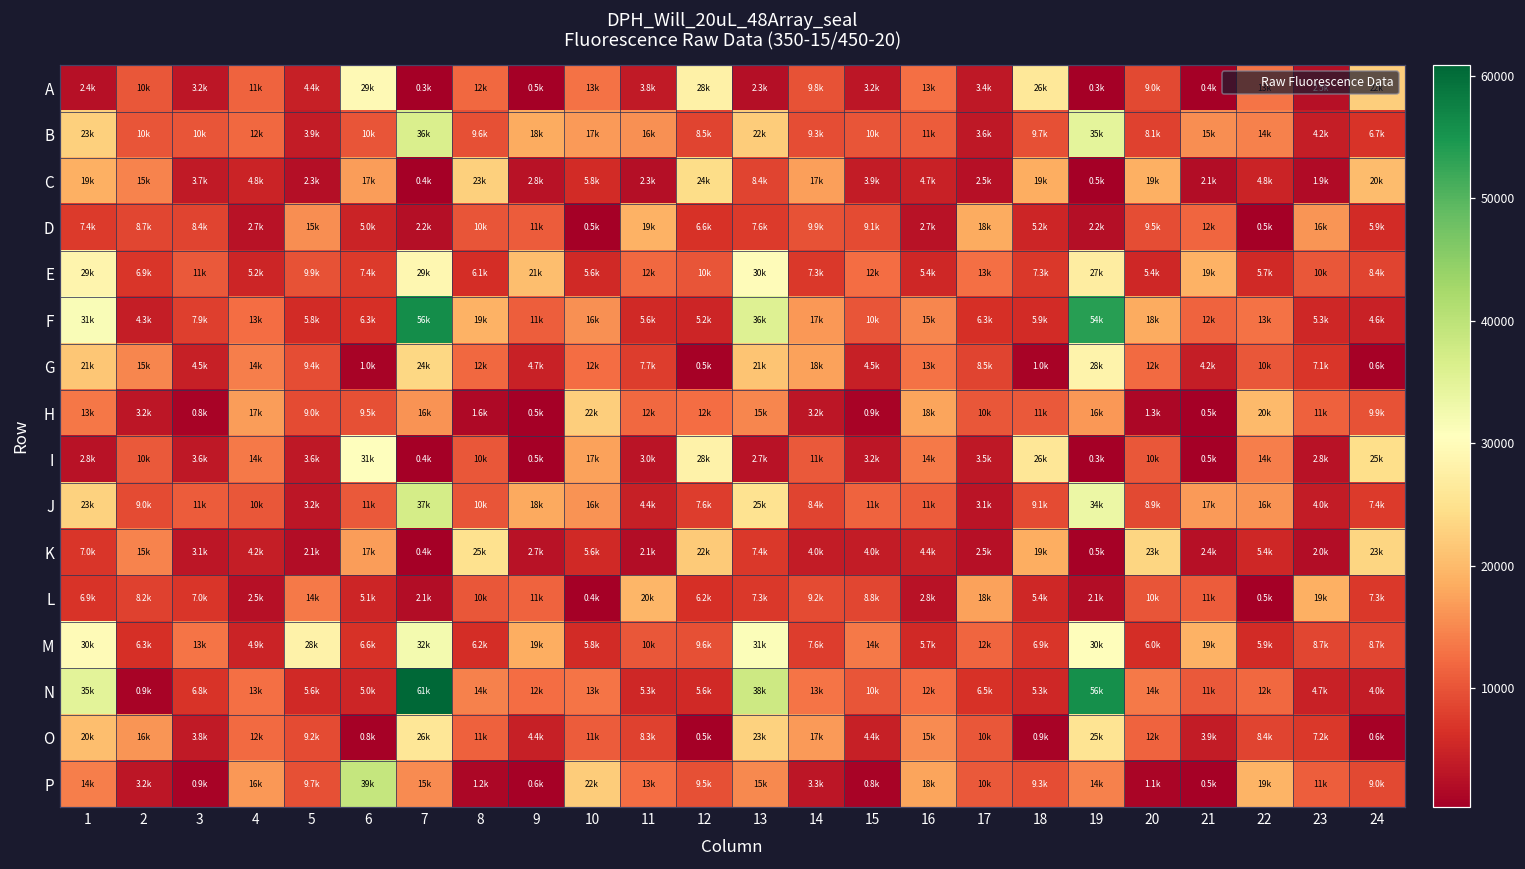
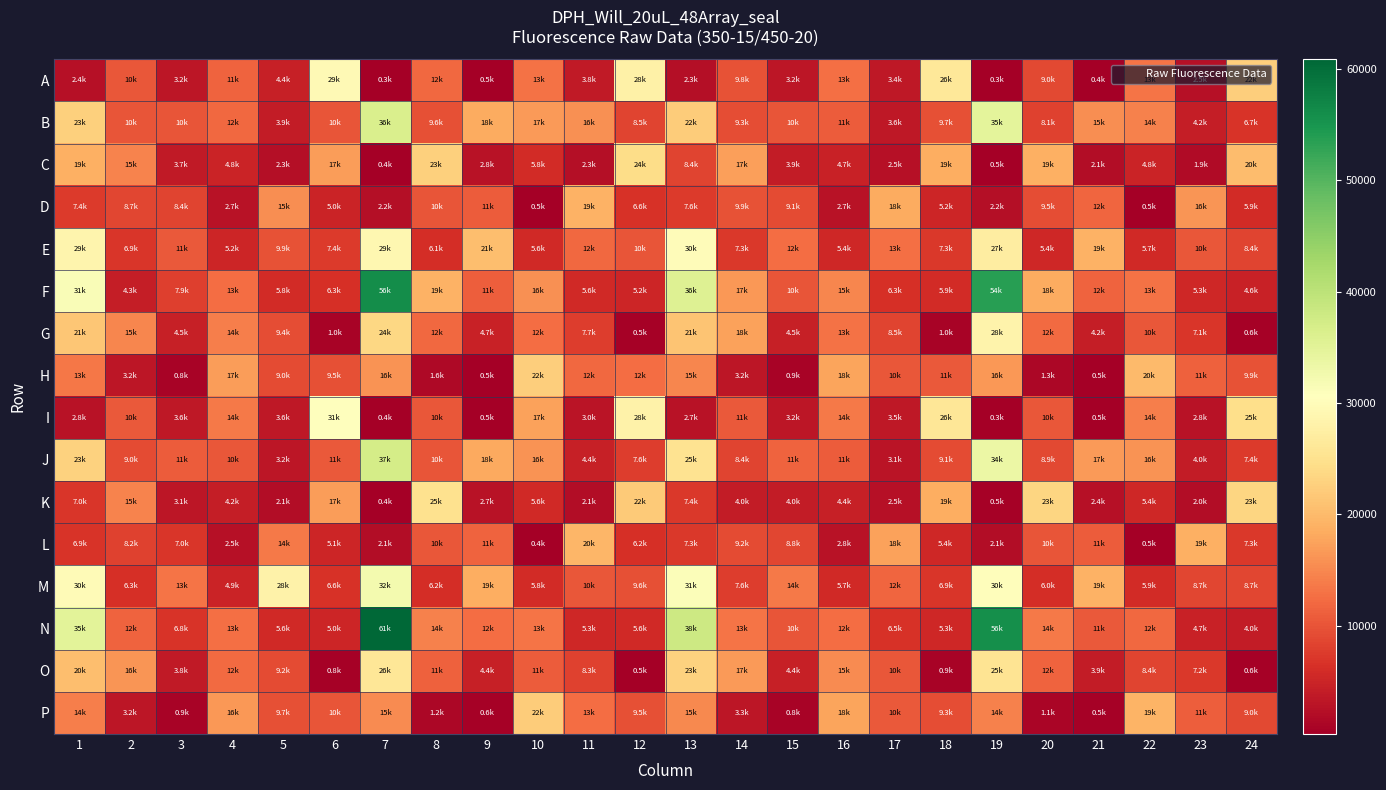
N, 2: 0.9k -> 12k
P, 6: 39k -> 10k
